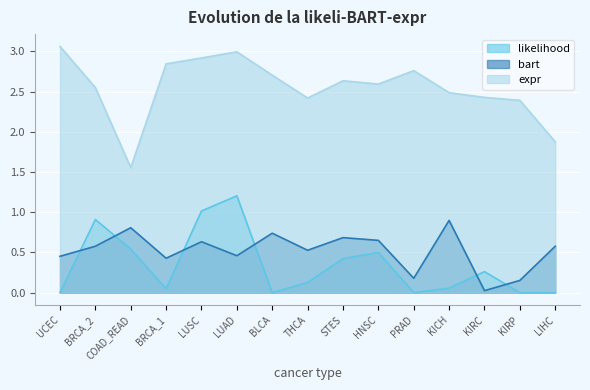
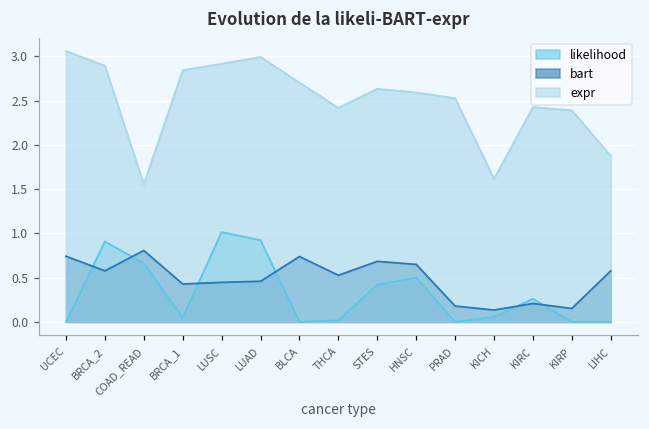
bart, UCEC: 0.5 -> 0.7
expr, BRCA_2: 2.5 -> 2.9
likelihood, COAD_READ: 0.5 -> 0.7
bart, LUSC: 0.6 -> 0.4
likelihood, LUAD: 1.2 -> 0.9
likelihood, THCA: 0.1 -> 0.0
expr, PRAD: 2.8 -> 2.5
bart, KICH: 0.9 -> 0.1
expr, KICH: 2.5 -> 1.6
bart, KIRC: 0.0 -> 0.2
